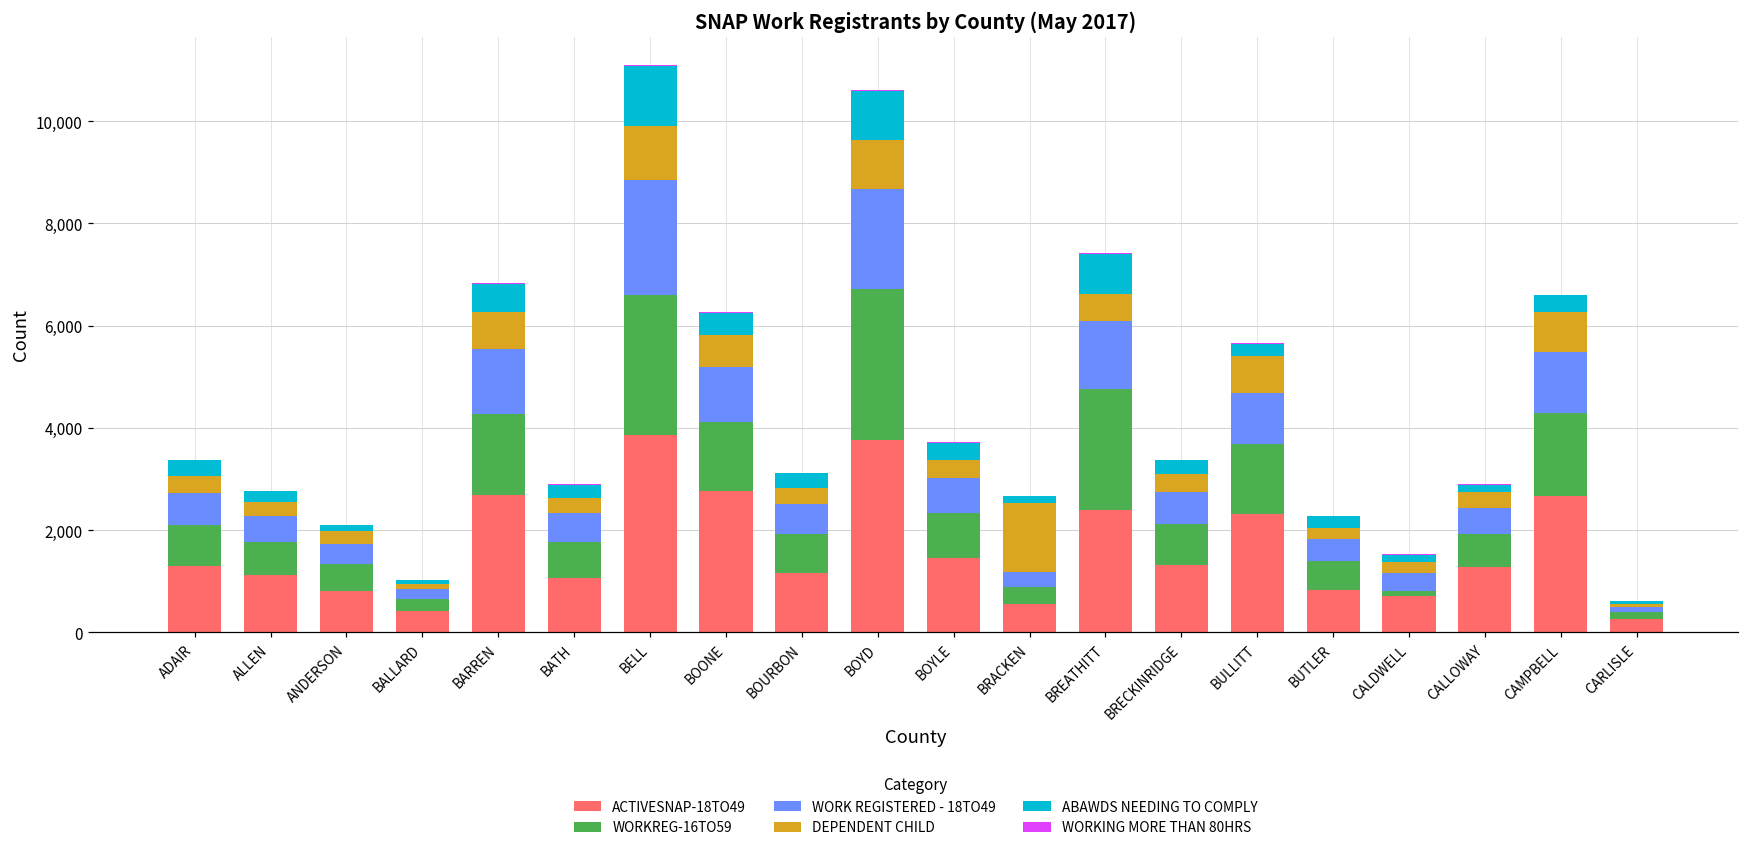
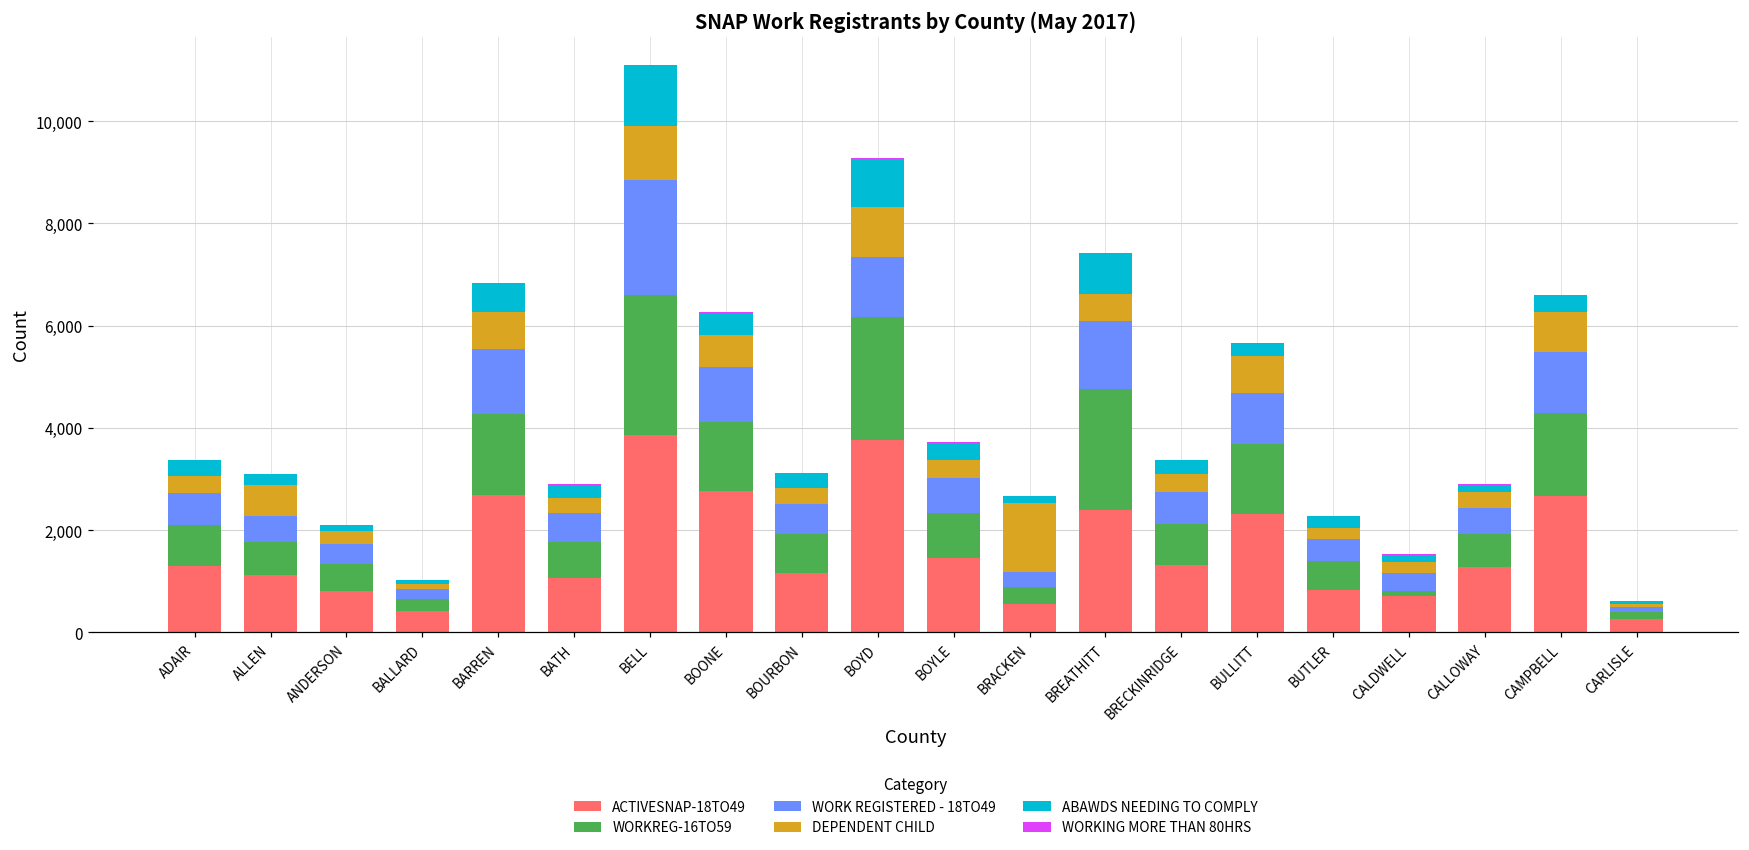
DEPENDENT CHILD, ALLEN: 300 -> 600
WORKREG-16TO59, BOYD: 3,000 -> 2,400
WORK REGISTERED - 18TO49, BOYD: 1,900 -> 1,200
